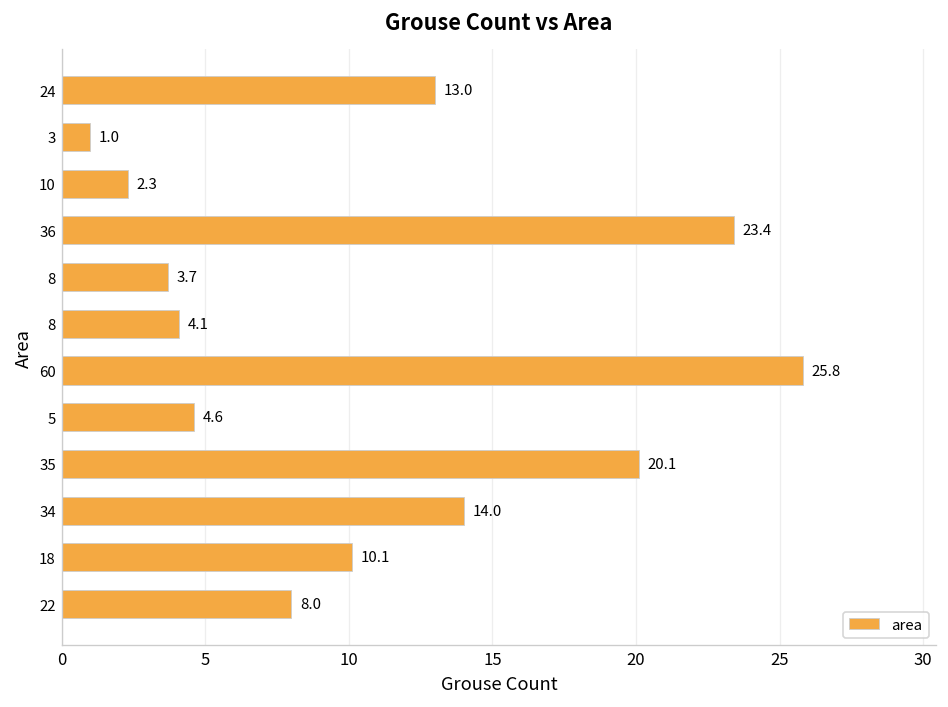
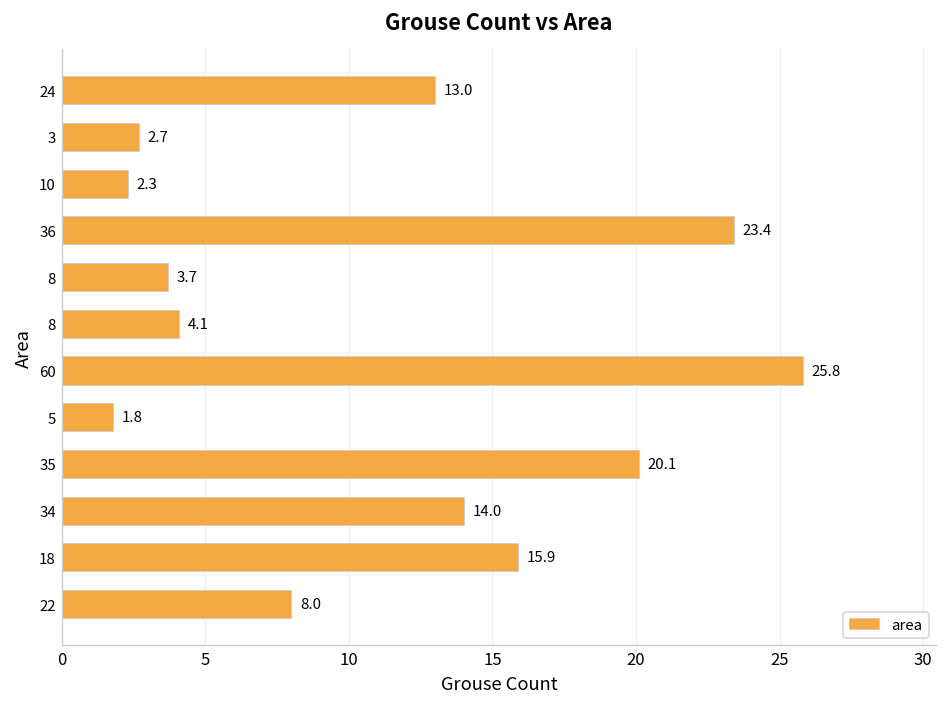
3: 1.0 -> 2.7
5: 4.6 -> 1.8
18: 10.1 -> 15.9
